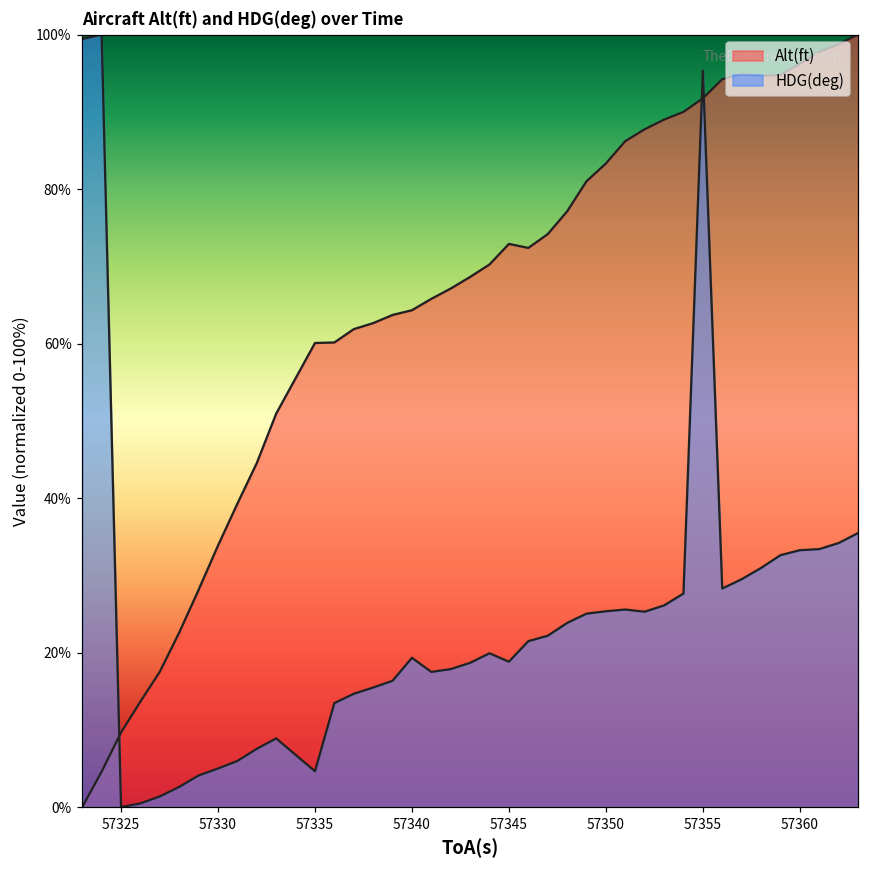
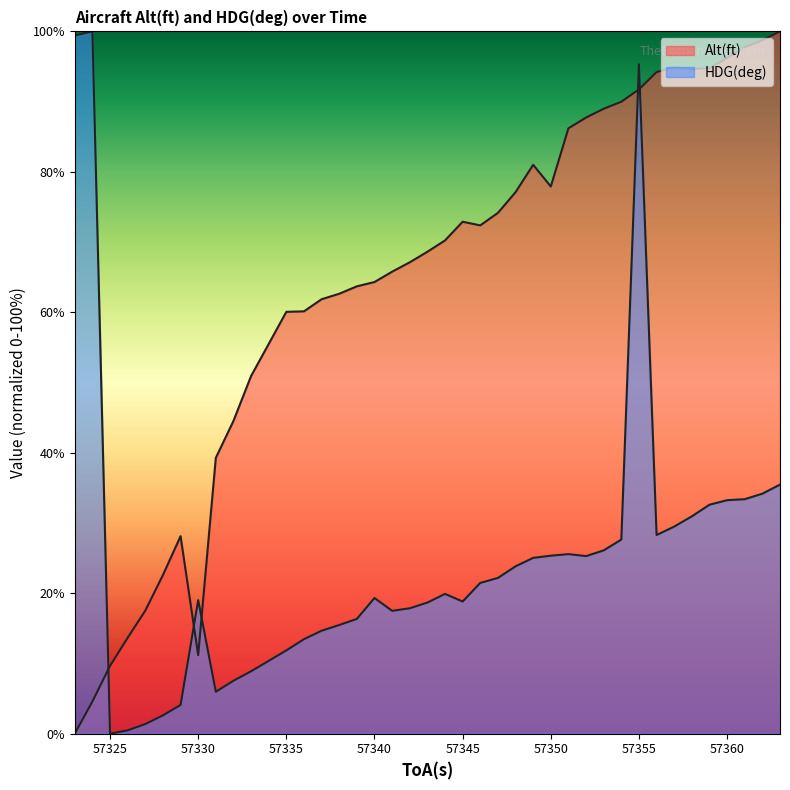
Alt(ft), 57330: 34% -> 11%
HDG(deg), 57330: 5% -> 19%
HDG(deg), 57335: 5% -> 12%
Alt(ft), 57350: 83% -> 78%
